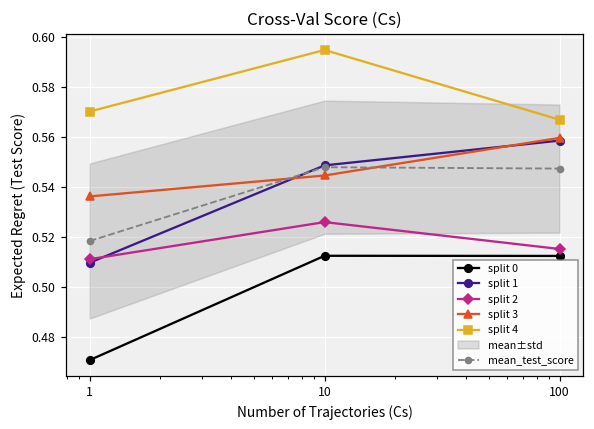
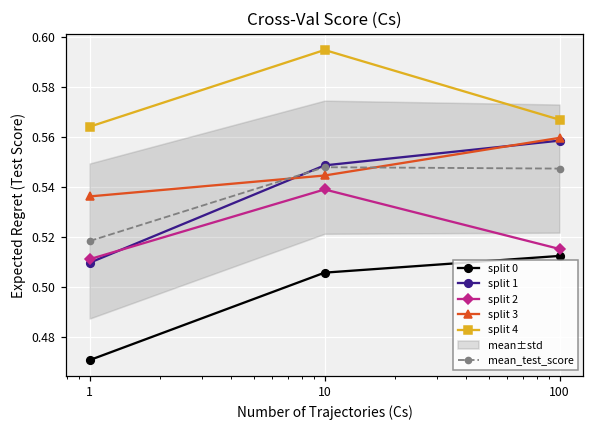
split 4, 1: 0.570 -> 0.564
split 0, 10: 0.513 -> 0.506
split 2, 10: 0.526 -> 0.539
